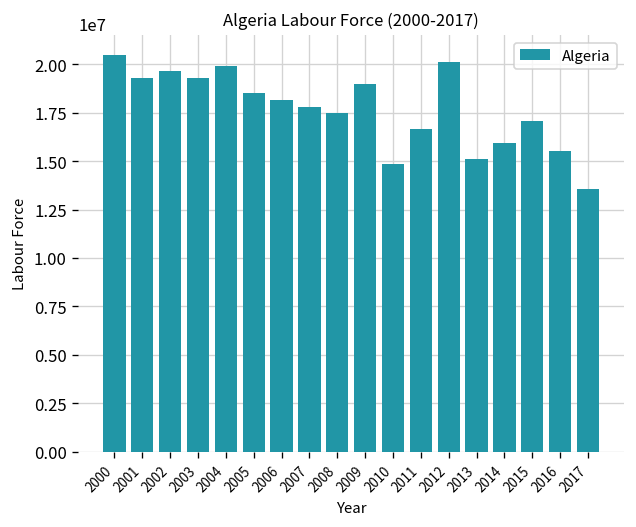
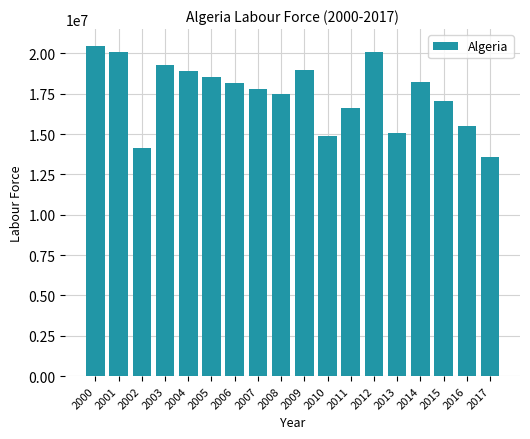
2001: 19300000 -> 20100000
2002: 19700000 -> 14100000
2004: 19900000 -> 18900000
2014: 15900000 -> 18200000
